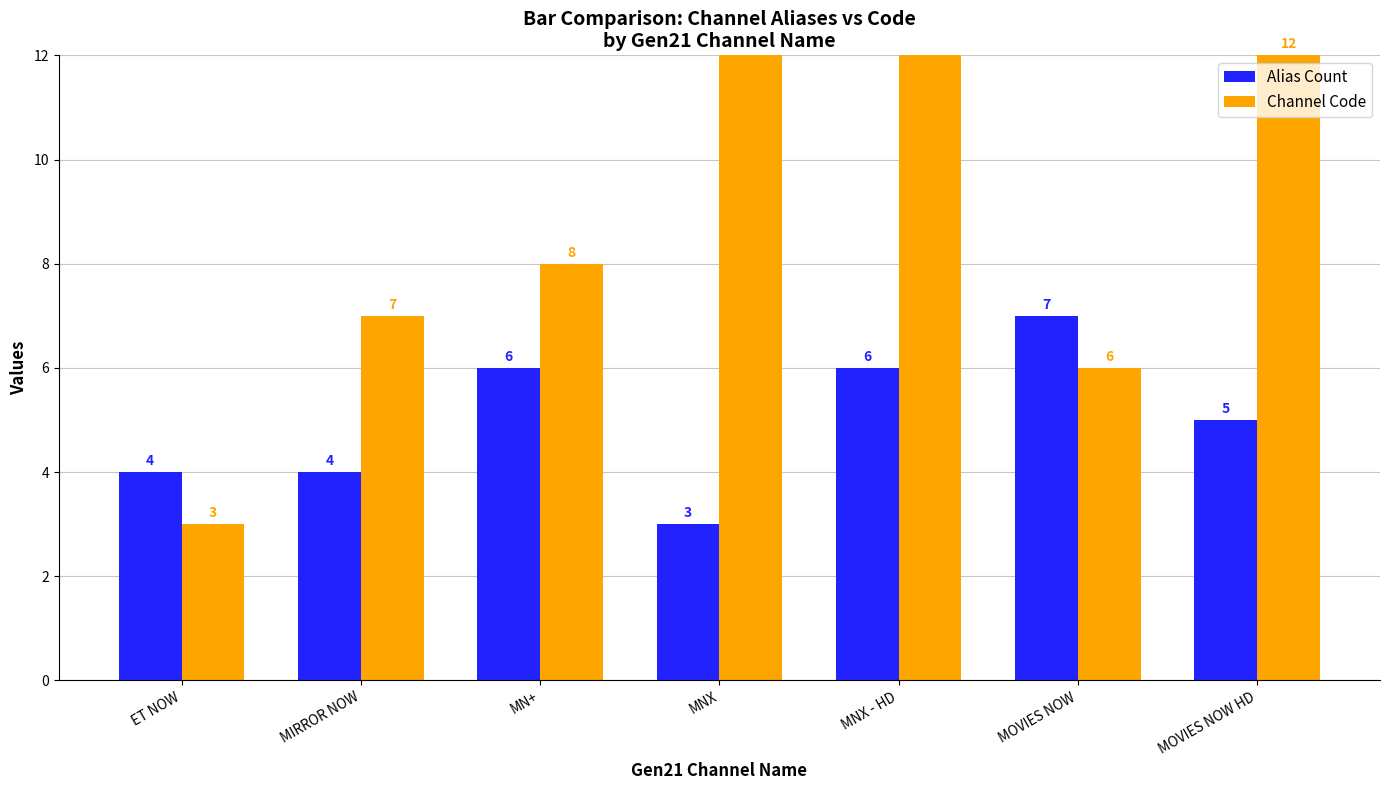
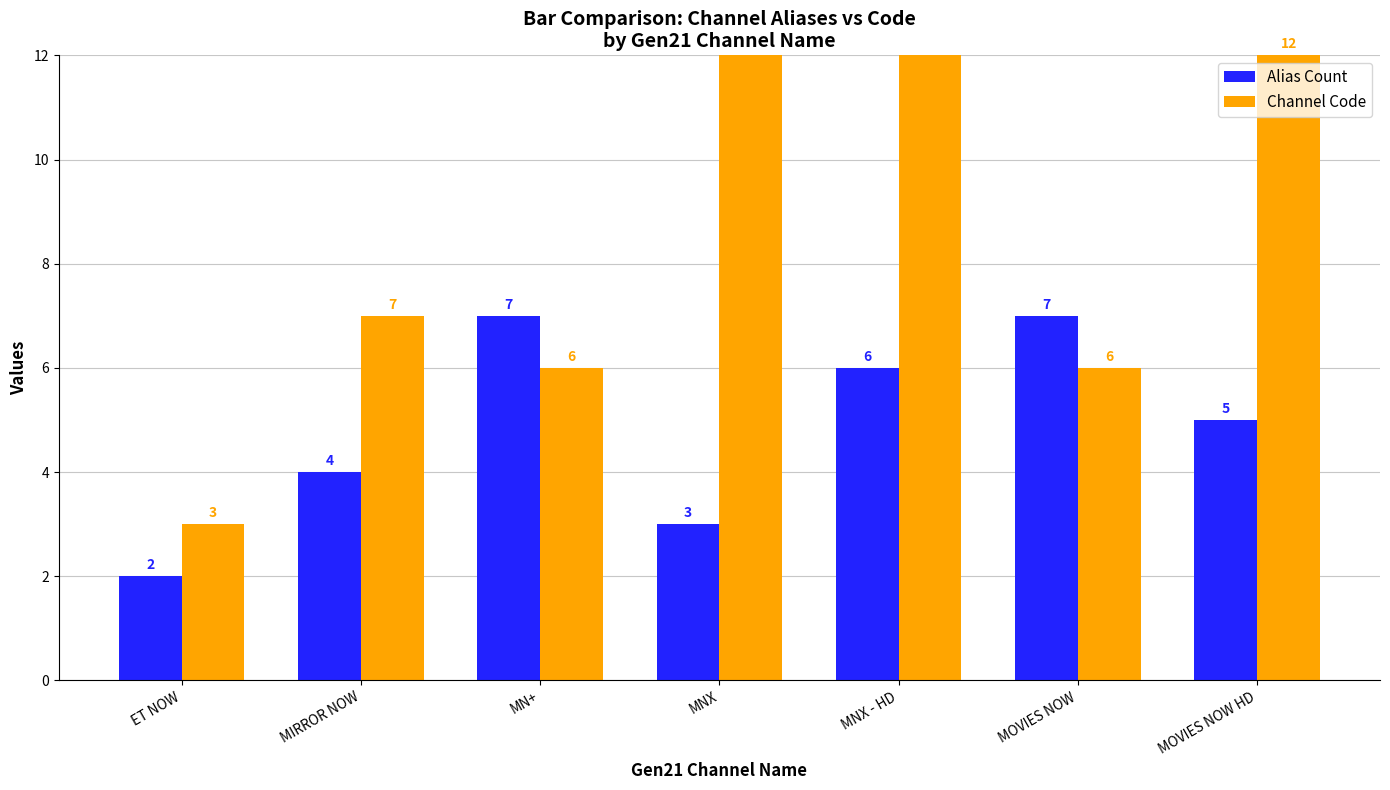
Alias Count, ET NOW: 4 -> 2
Alias Count, MN+: 6 -> 7
Channel Code, MN+: 8 -> 6
